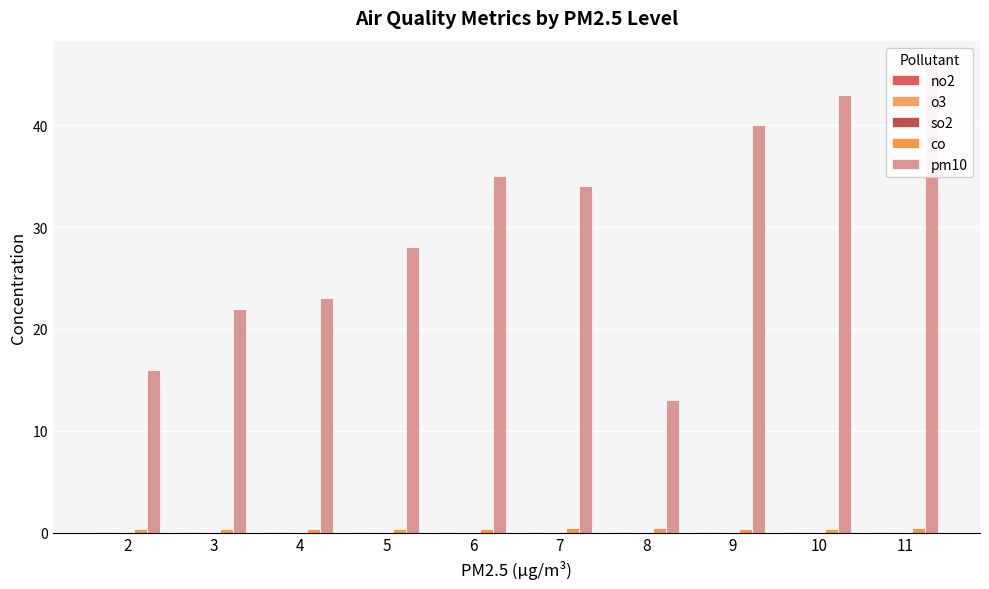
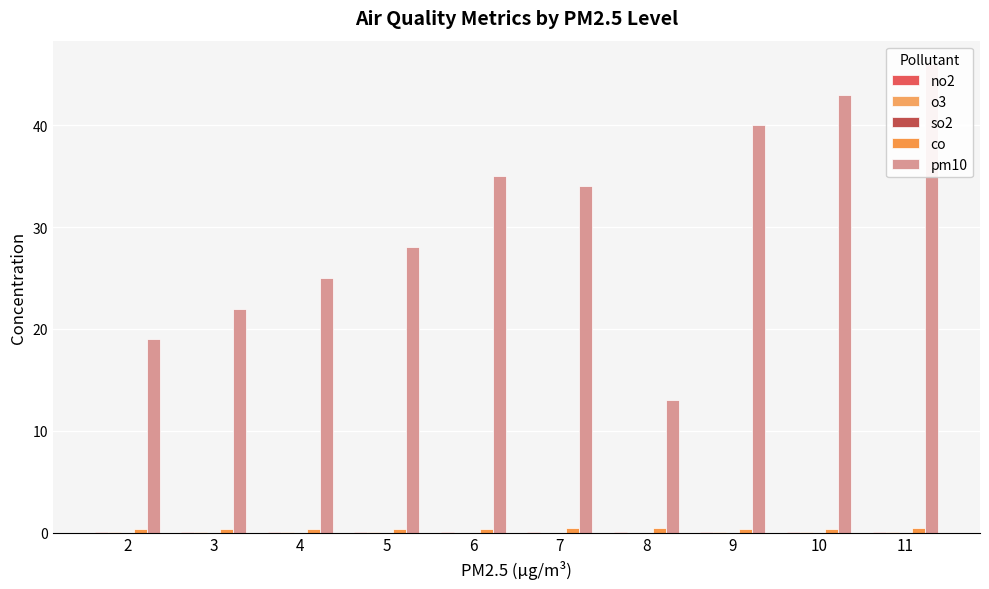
pm10, 2: 16 -> 19
pm10, 4: 23 -> 25
